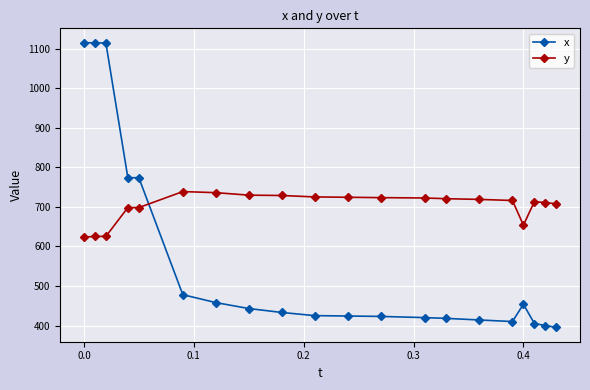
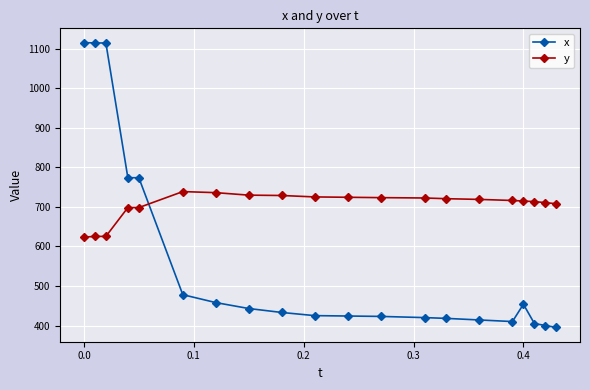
y, 0.4: 650 -> 720
